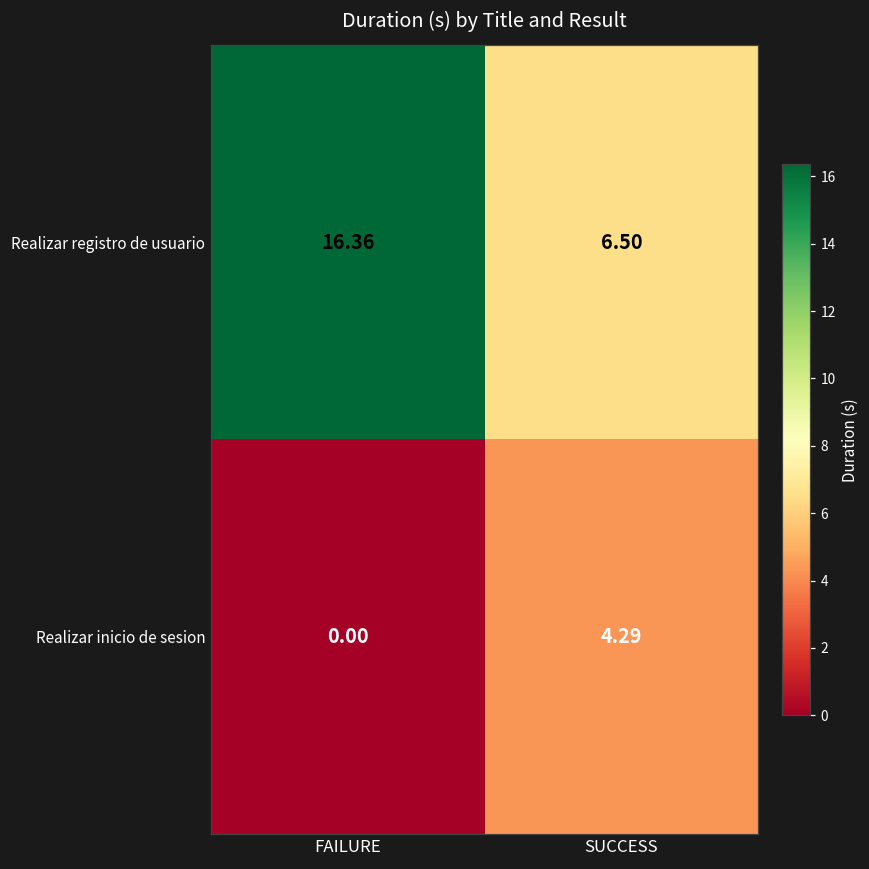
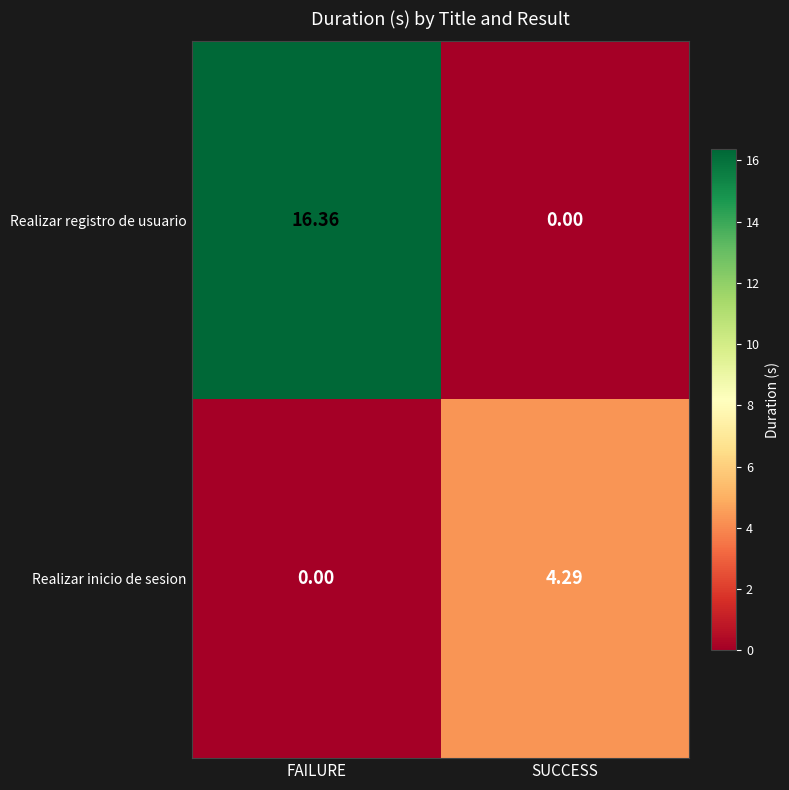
Realizar registro de usuario, SUCCESS: 6.50 -> 0.00
